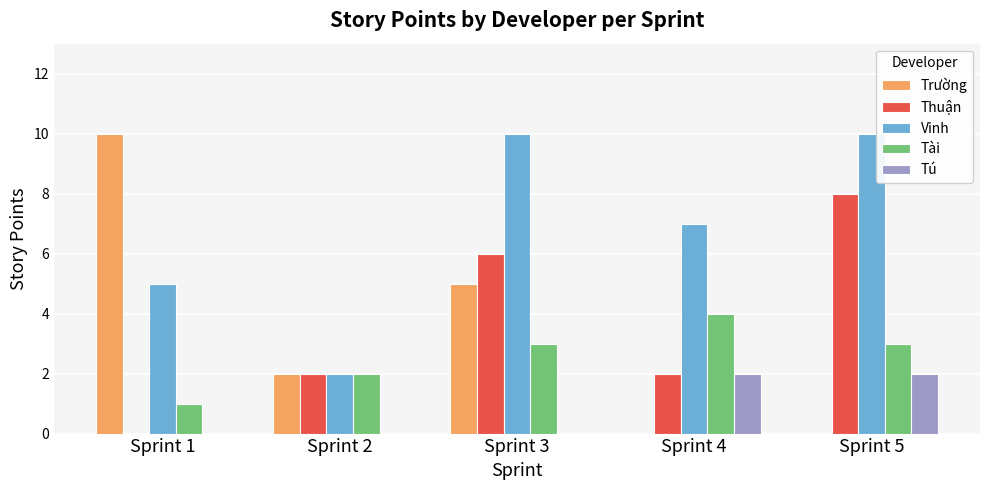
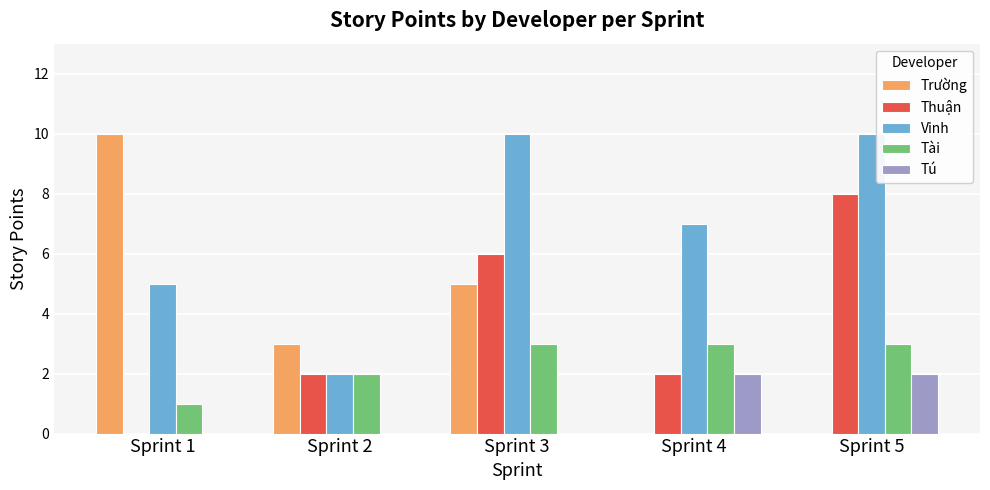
Trường, Sprint 2: 2 -> 3
Tài, Sprint 4: 4 -> 3
